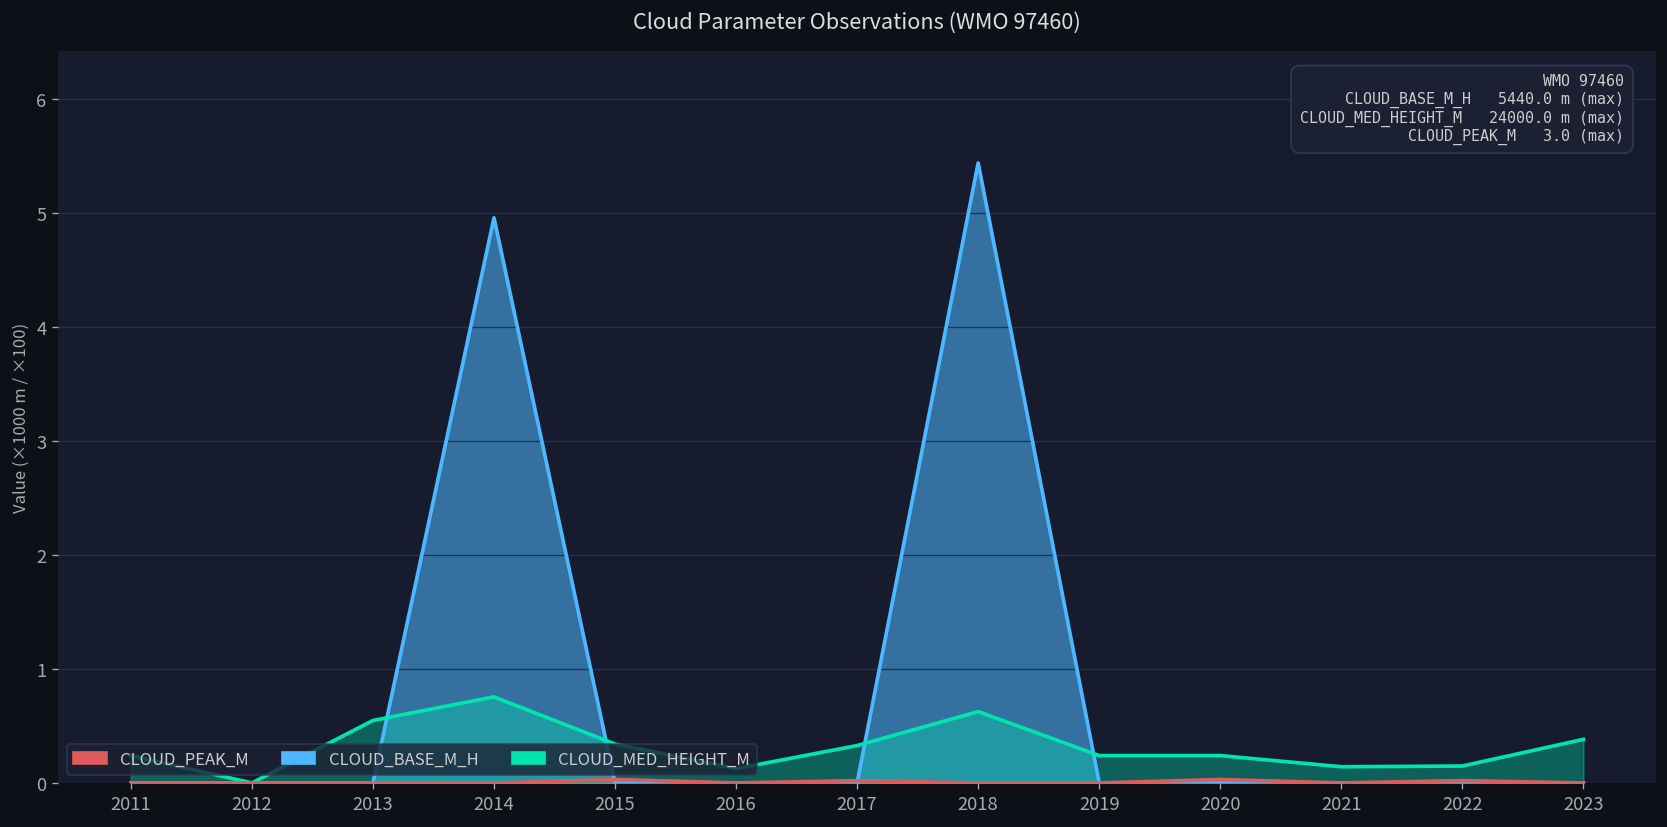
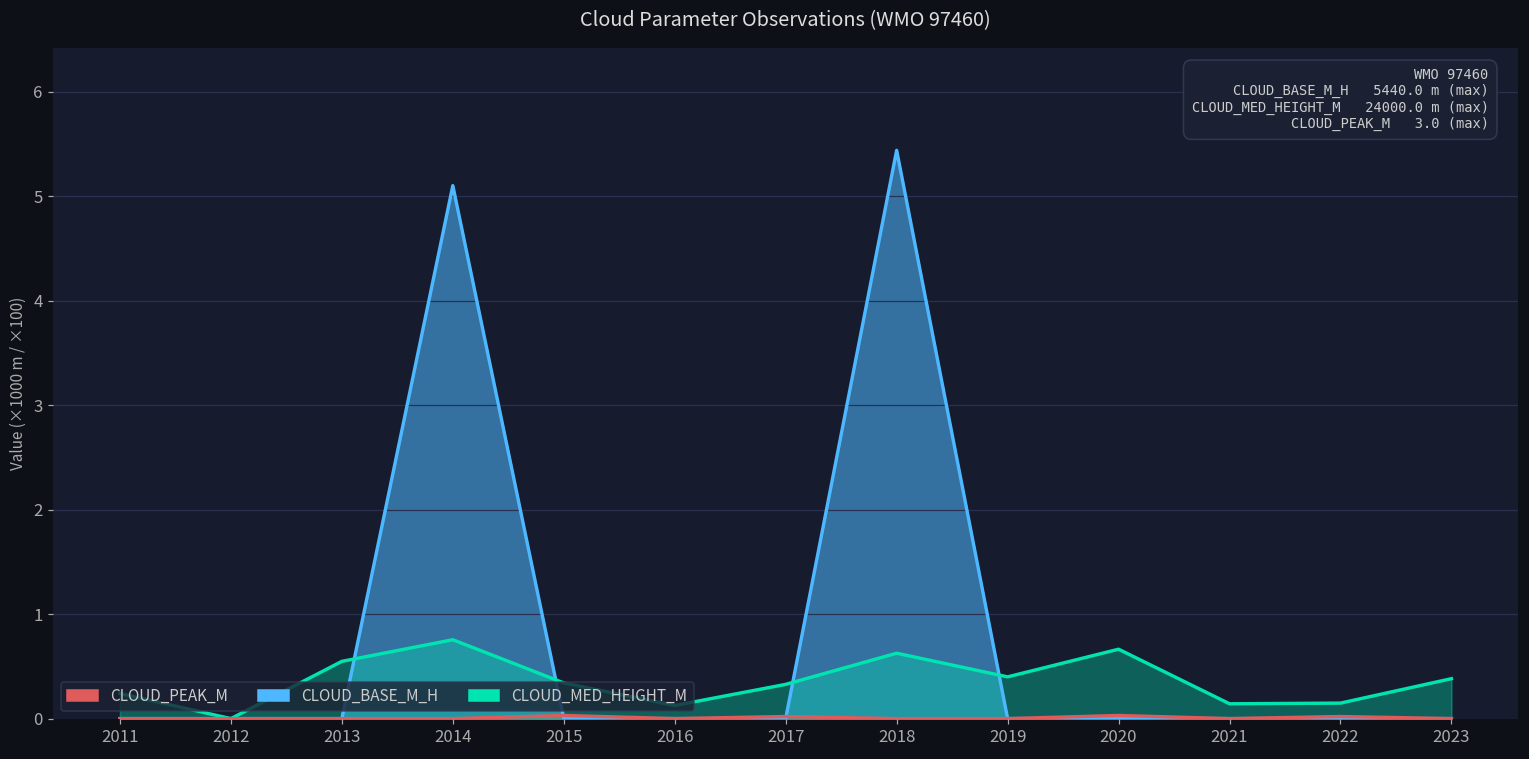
CLOUD_BASE_M_H, 2014: 5.0 -> 5.1
CLOUD_MED_HEIGHT_M, 2019: 0.2 -> 0.4
CLOUD_MED_HEIGHT_M, 2020: 0.2 -> 0.7
